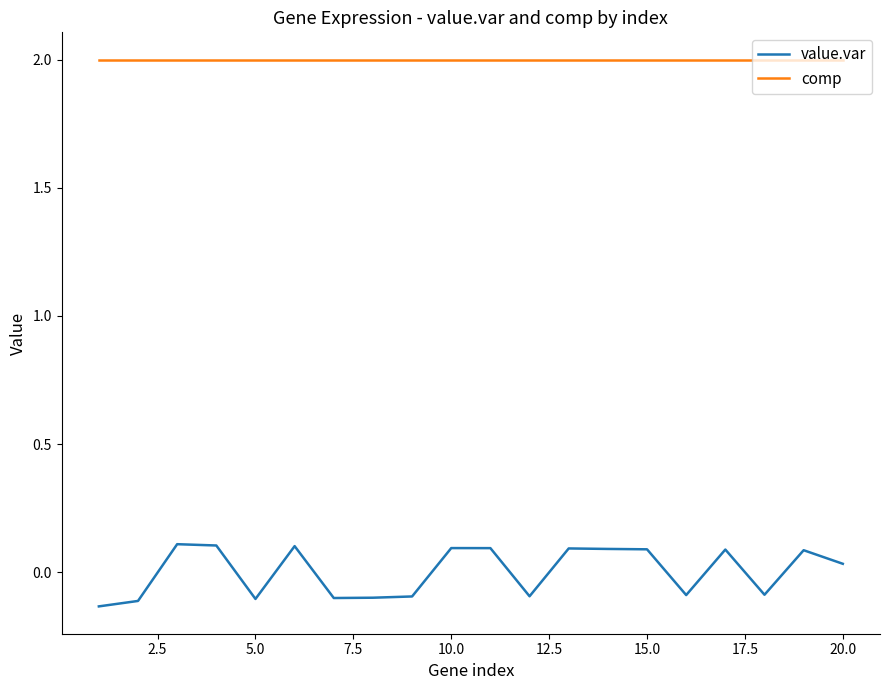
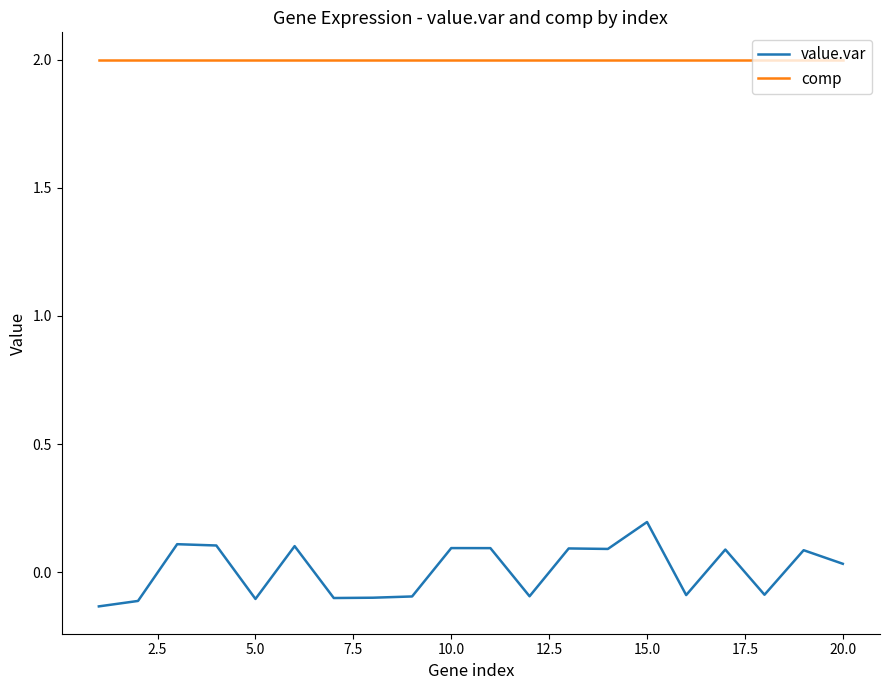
value.var, 15.0: 0.09 -> 0.20
